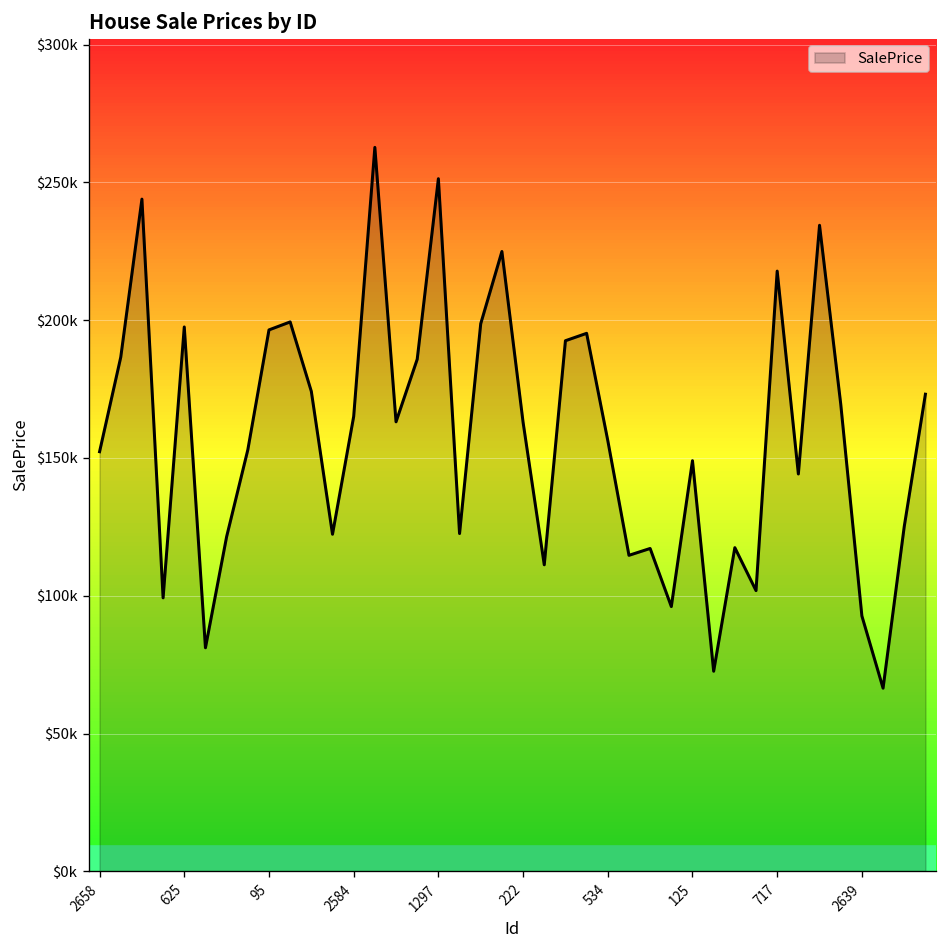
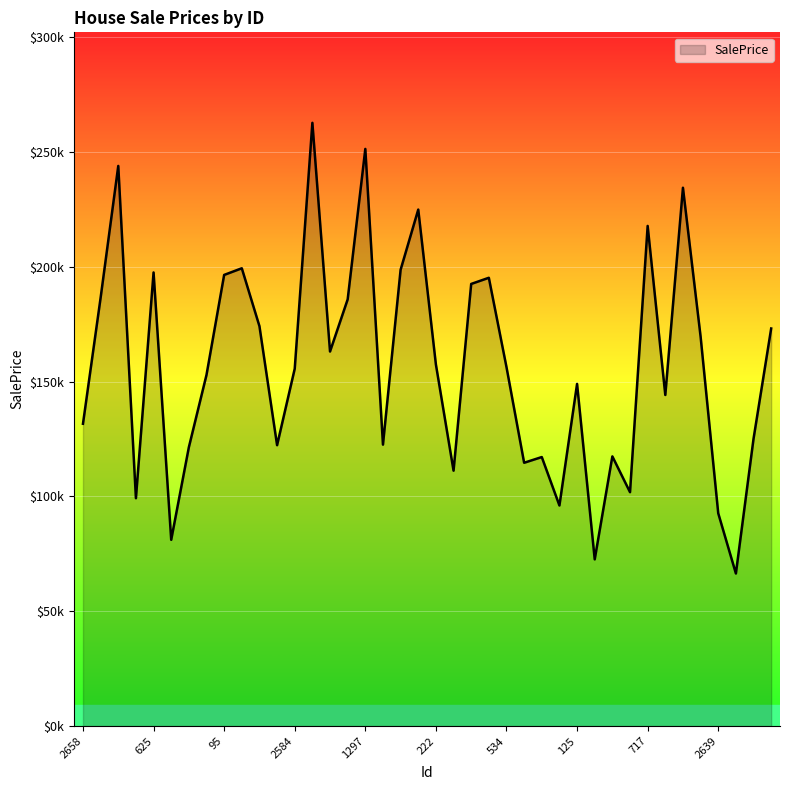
2658: $152000 -> $132000
2584: $165000 -> $156000
222: $163000 -> $157000
